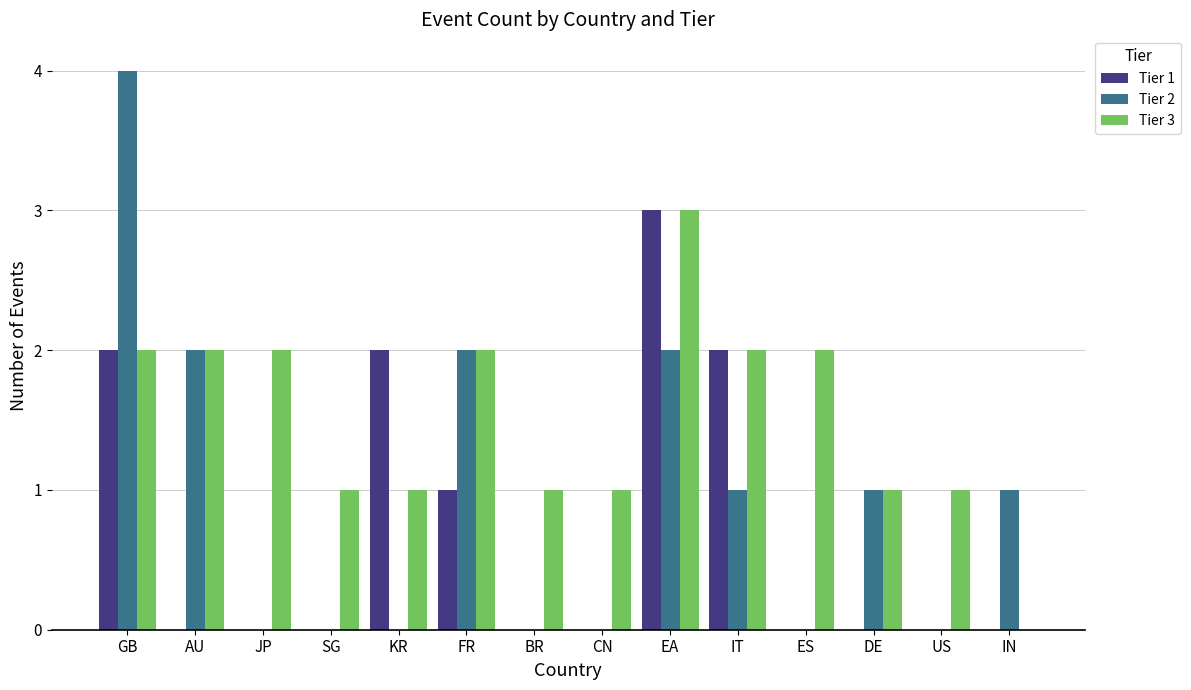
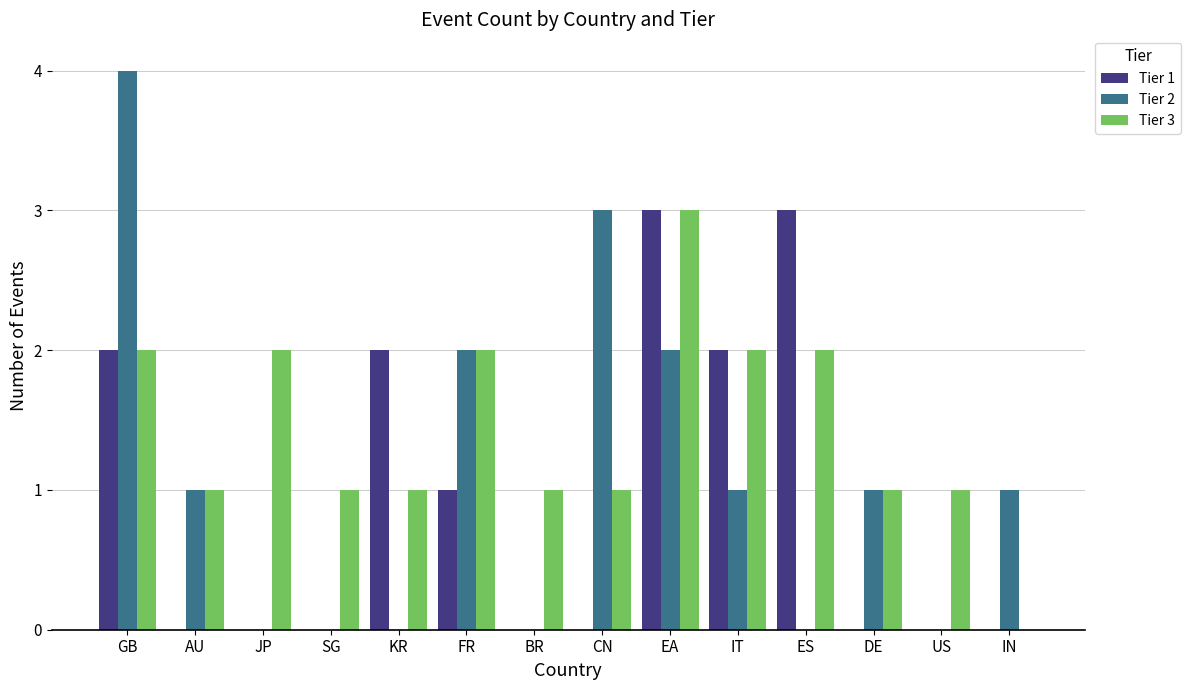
Tier 2, AU: 2 -> 1
Tier 3, AU: 2 -> 1
Tier 2, CN: 0 -> 3
Tier 1, ES: 0 -> 3
